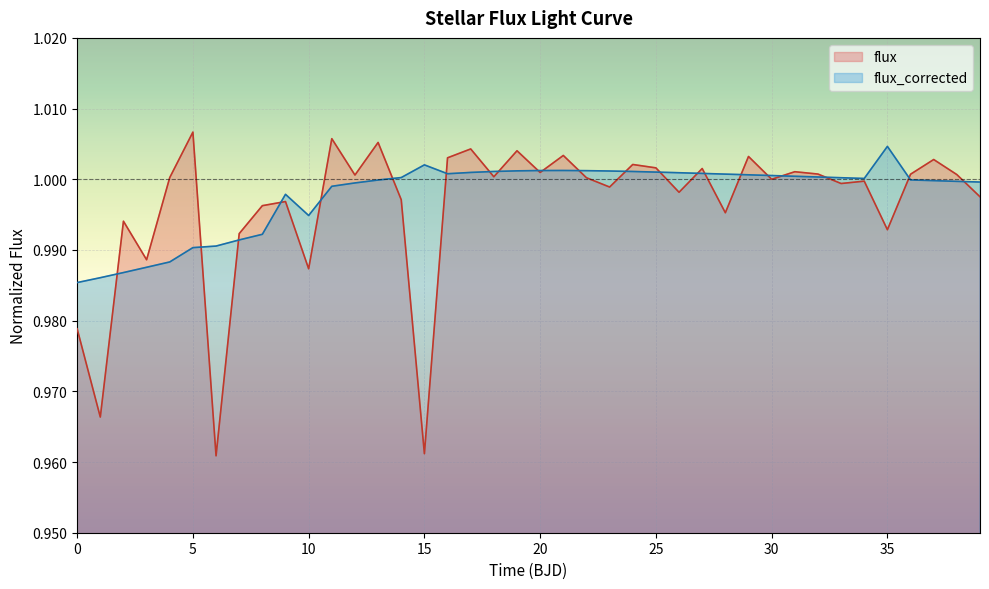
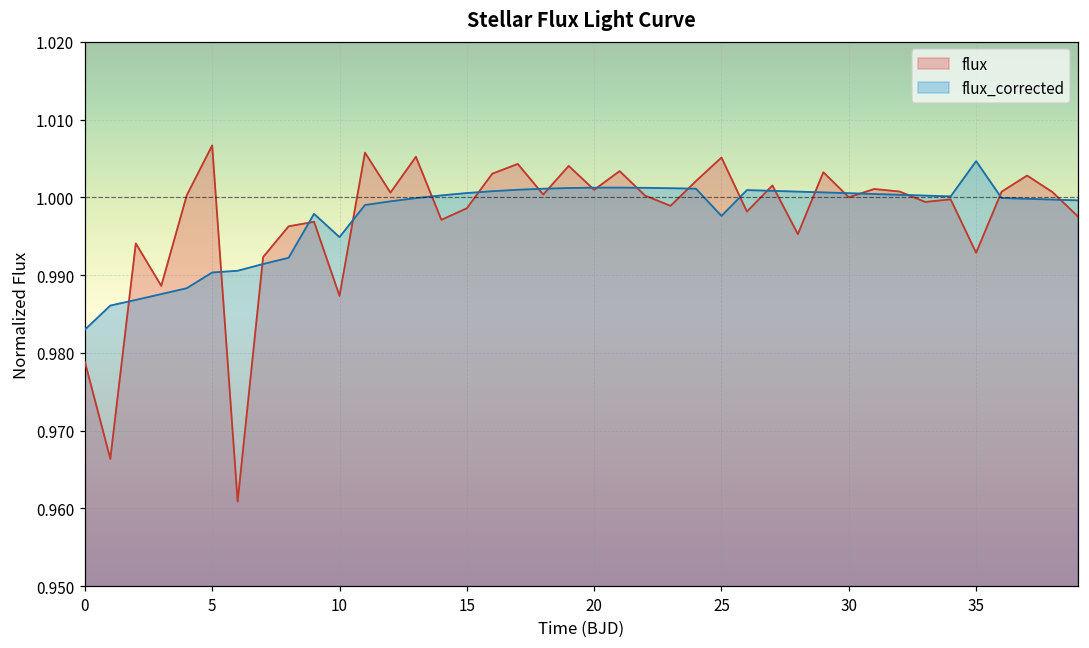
flux_corrected, 0: 0.985 -> 0.983
flux, 15: 0.961 -> 0.999
flux_corrected, 15: 1.002 -> 1.001
flux, 25: 1.002 -> 1.005
flux_corrected, 25: 1.001 -> 0.998
